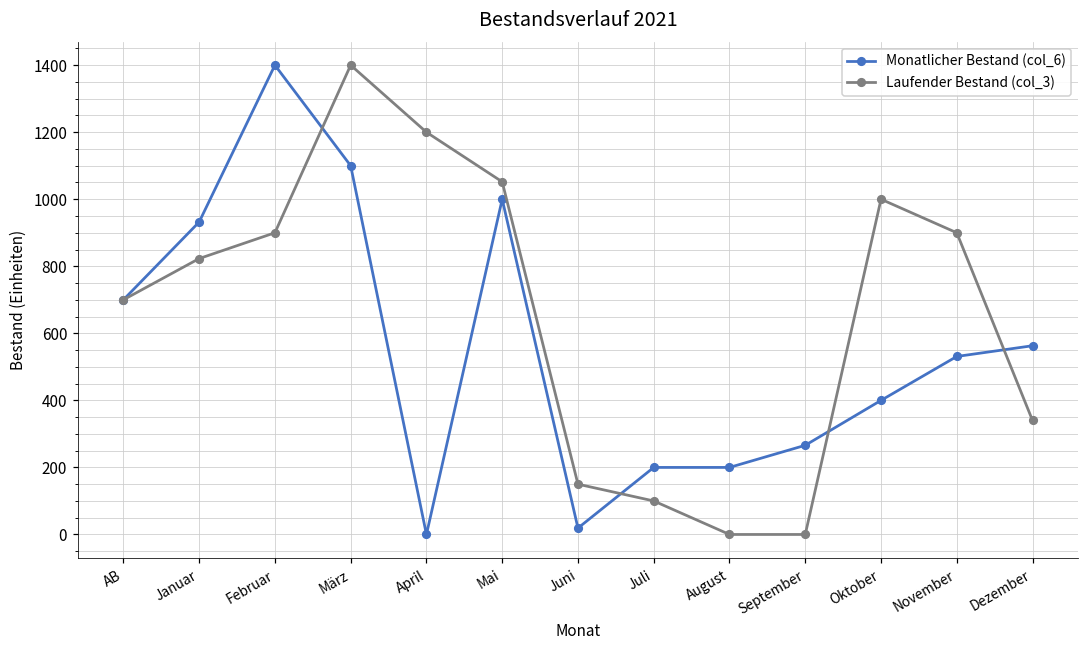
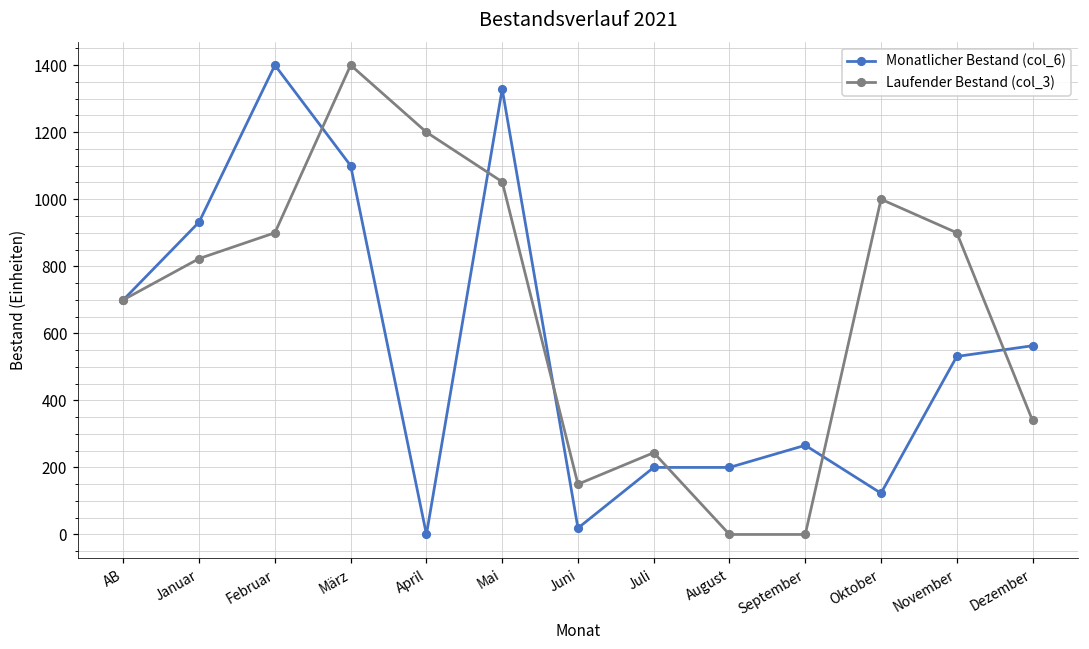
Monatlicher Bestand (col_6), Mai: 1000 -> 1330
Laufender Bestand (col_3), Juli: 100 -> 240
Monatlicher Bestand (col_6), Oktober: 400 -> 120
